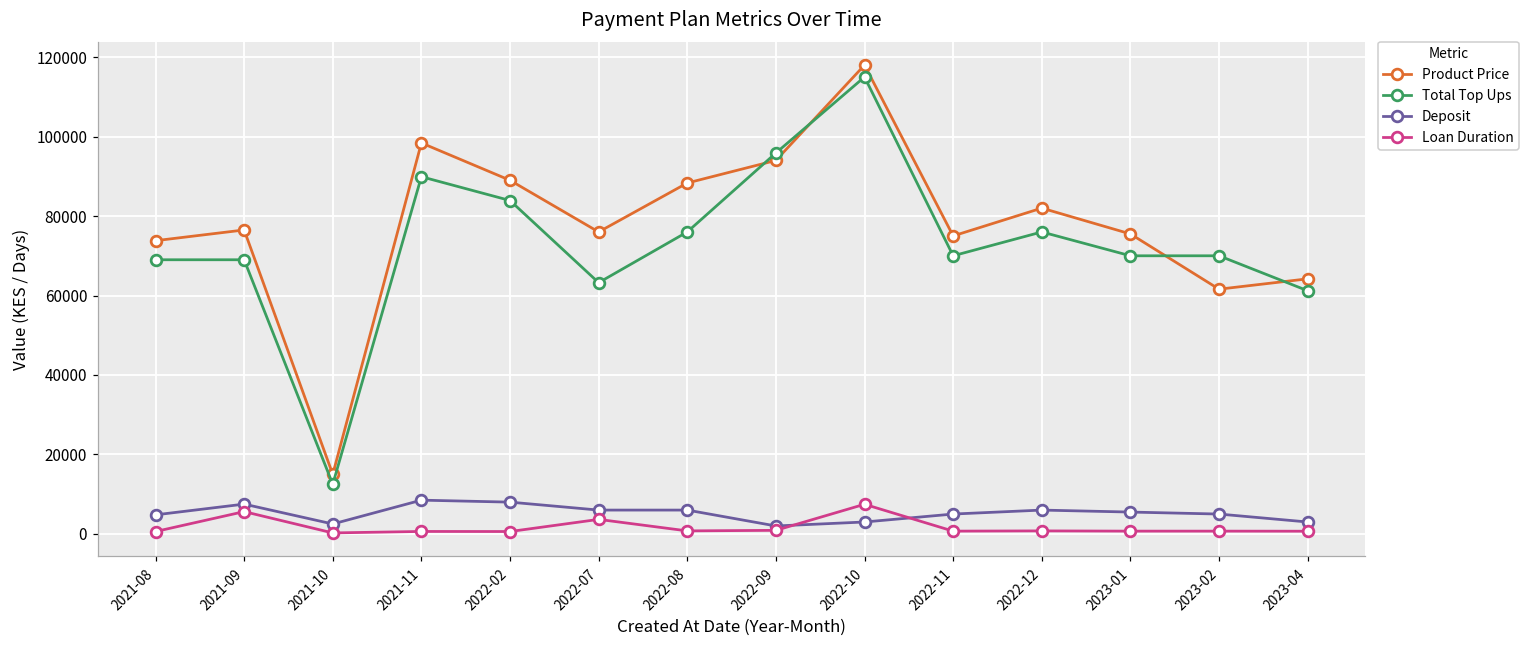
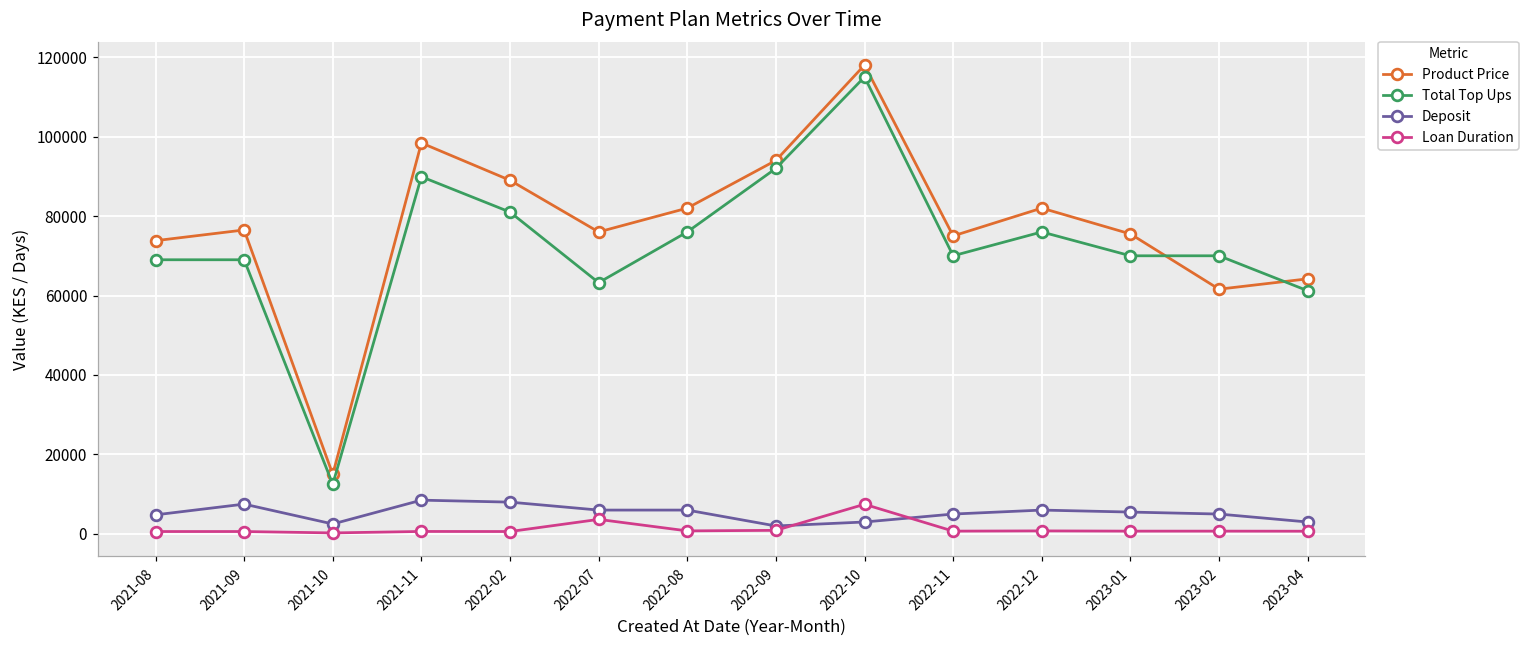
Loan Duration, 2021-09: 6000 -> 1000
Total Top Ups, 2022-02: 84000 -> 81000
Product Price, 2022-08: 88000 -> 82000
Total Top Ups, 2022-09: 96000 -> 92000
